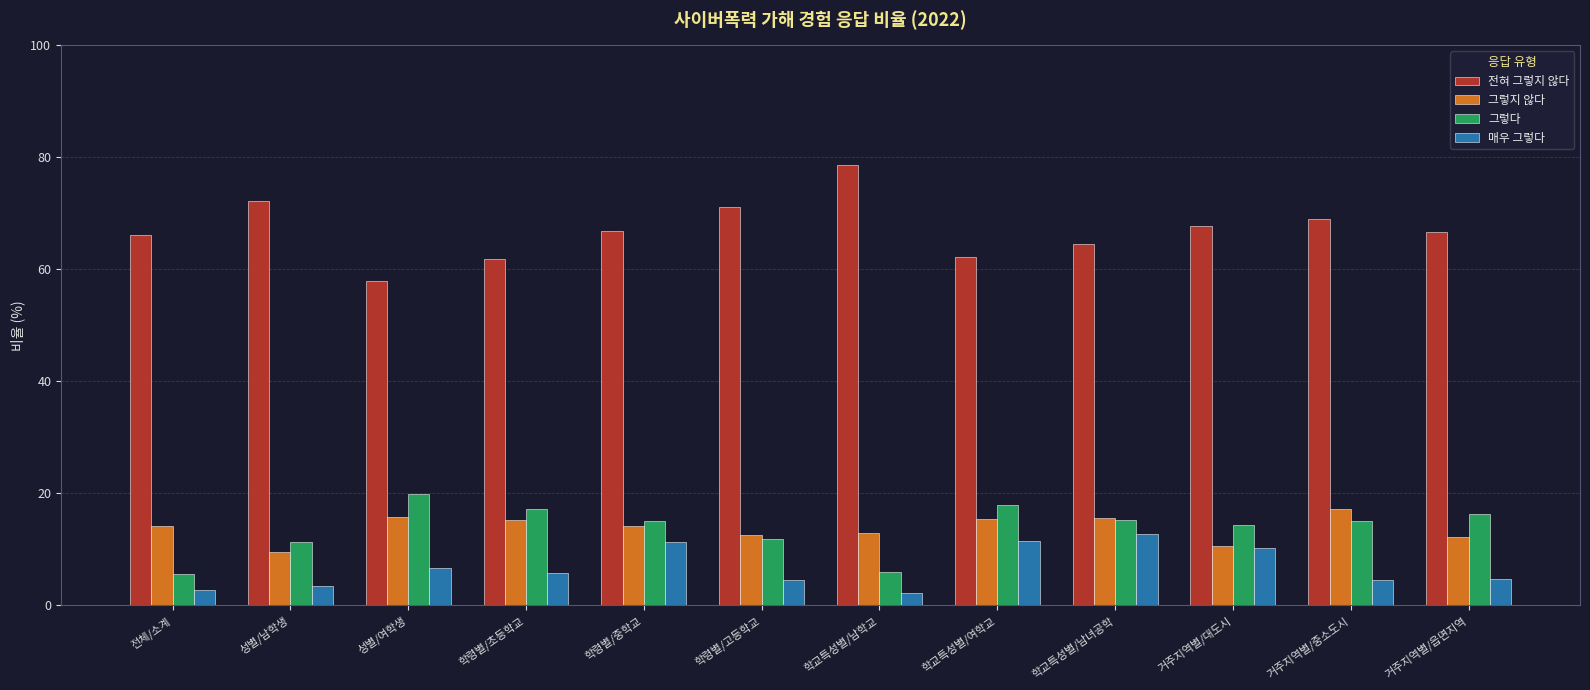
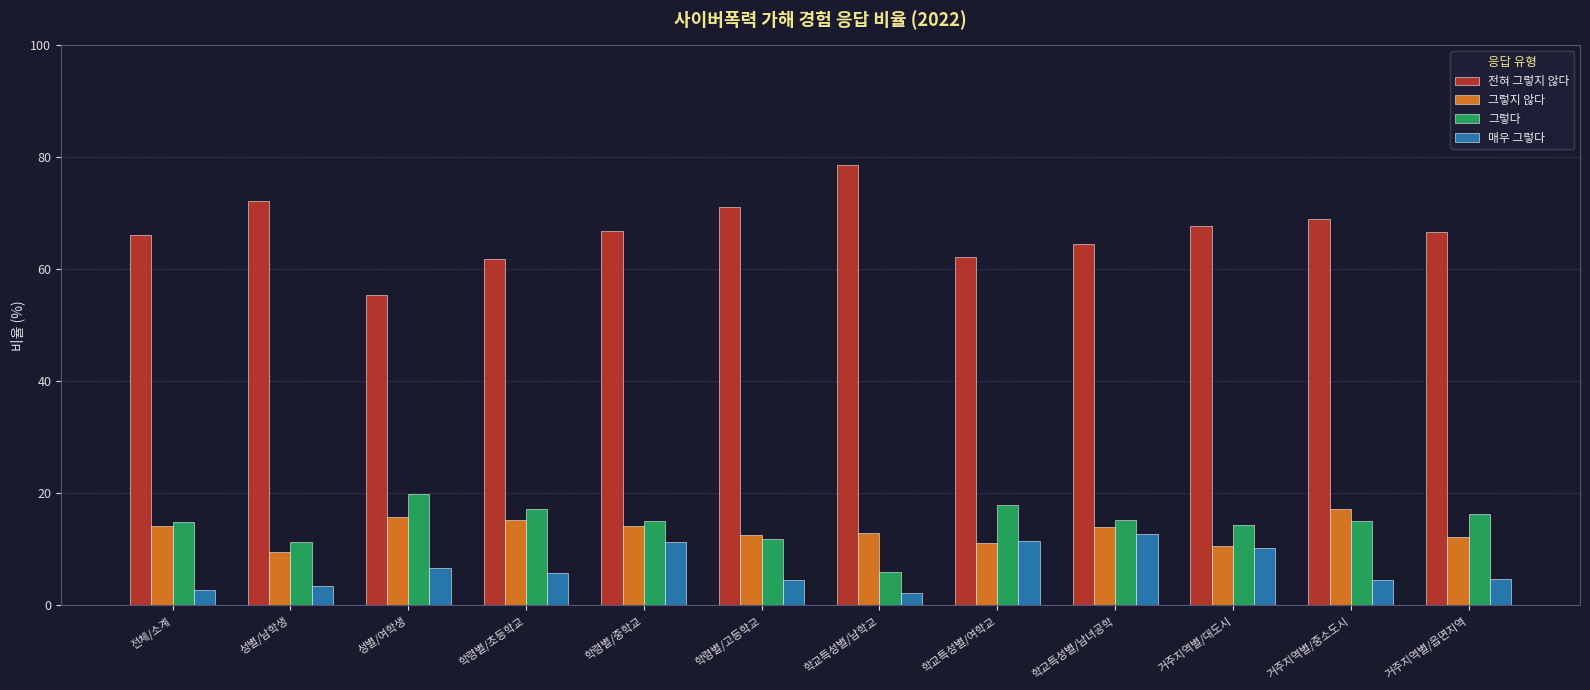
그렇다, 전체/소계: 6 -> 15
전혀 그렇지 않다, 성별/여학생: 58 -> 56
그렇지 않다, 학교특성별/여학교: 15 -> 11
그렇지 않다, 학교특성별/남녀공학: 16 -> 14
